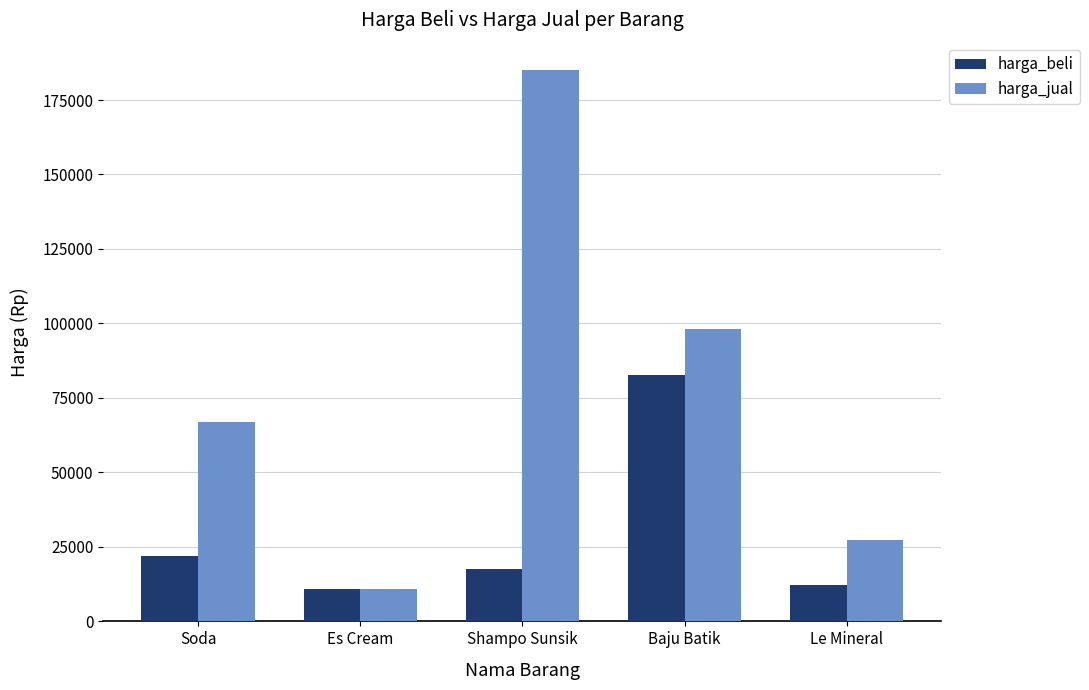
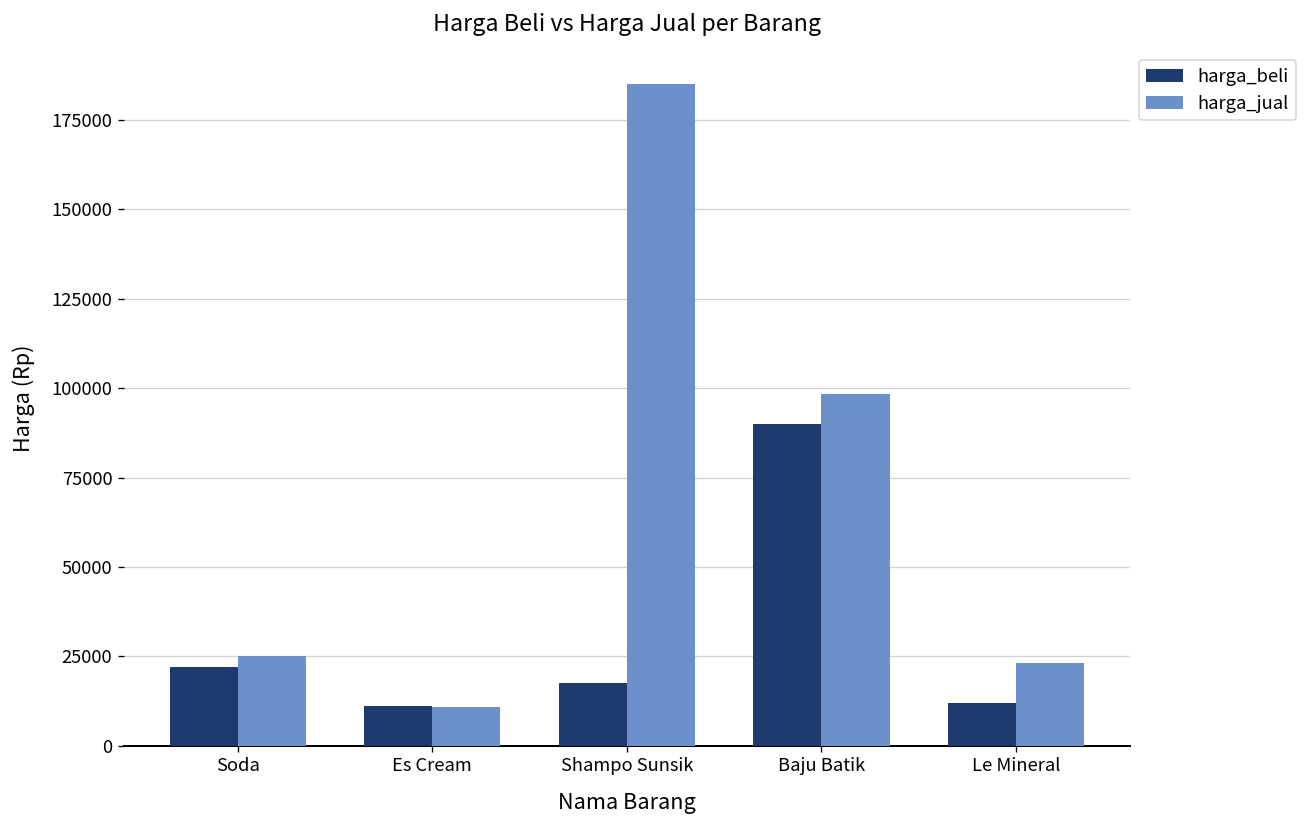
harga_jual, Soda: 67000 -> 25000
harga_beli, Baju Batik: 83000 -> 90000
harga_jual, Le Mineral: 27000 -> 23000
